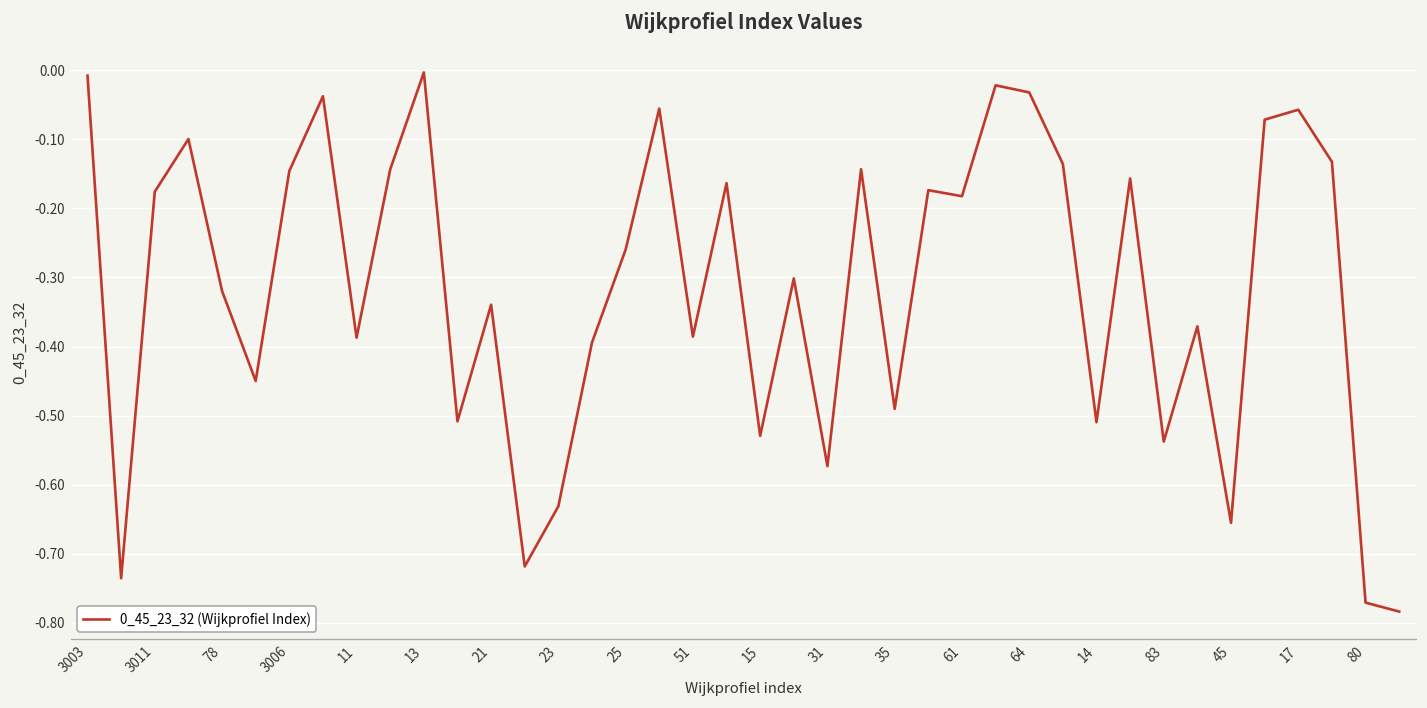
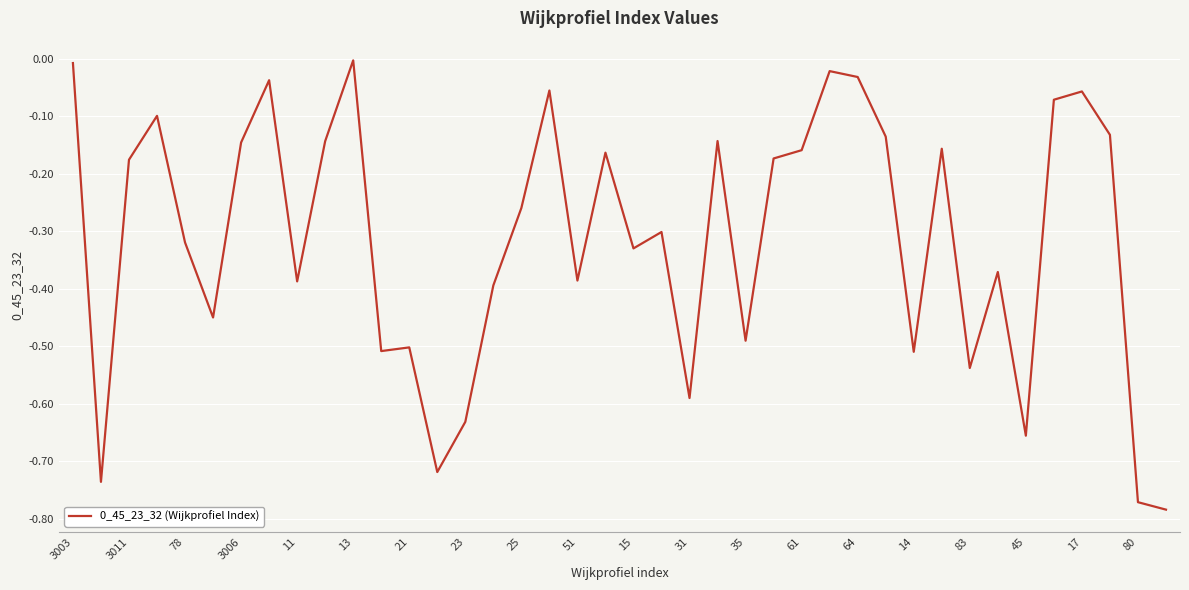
21: -0.34 -> -0.50
15: -0.53 -> -0.33
31: -0.57 -> -0.59
61: -0.18 -> -0.16
